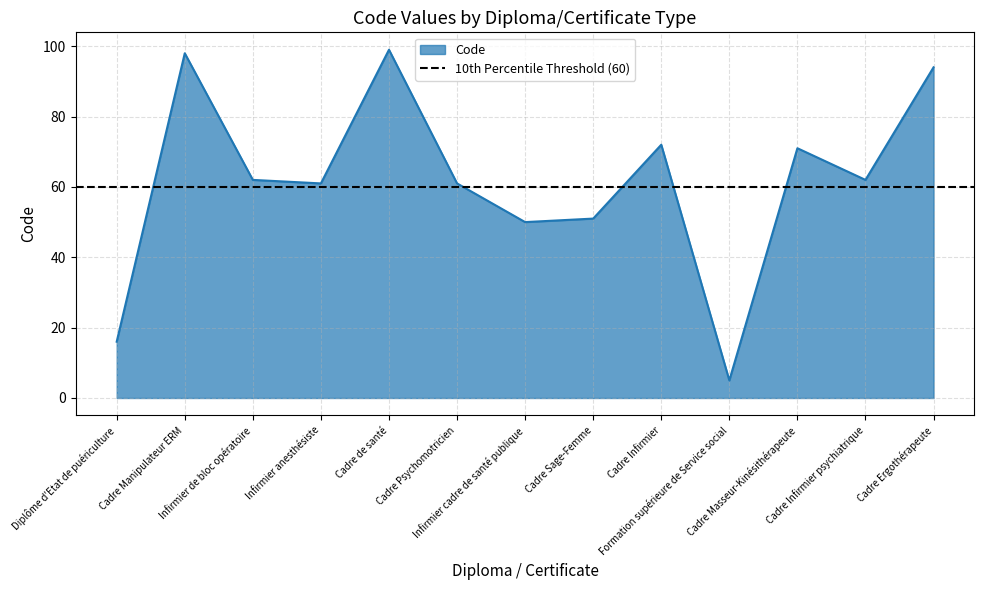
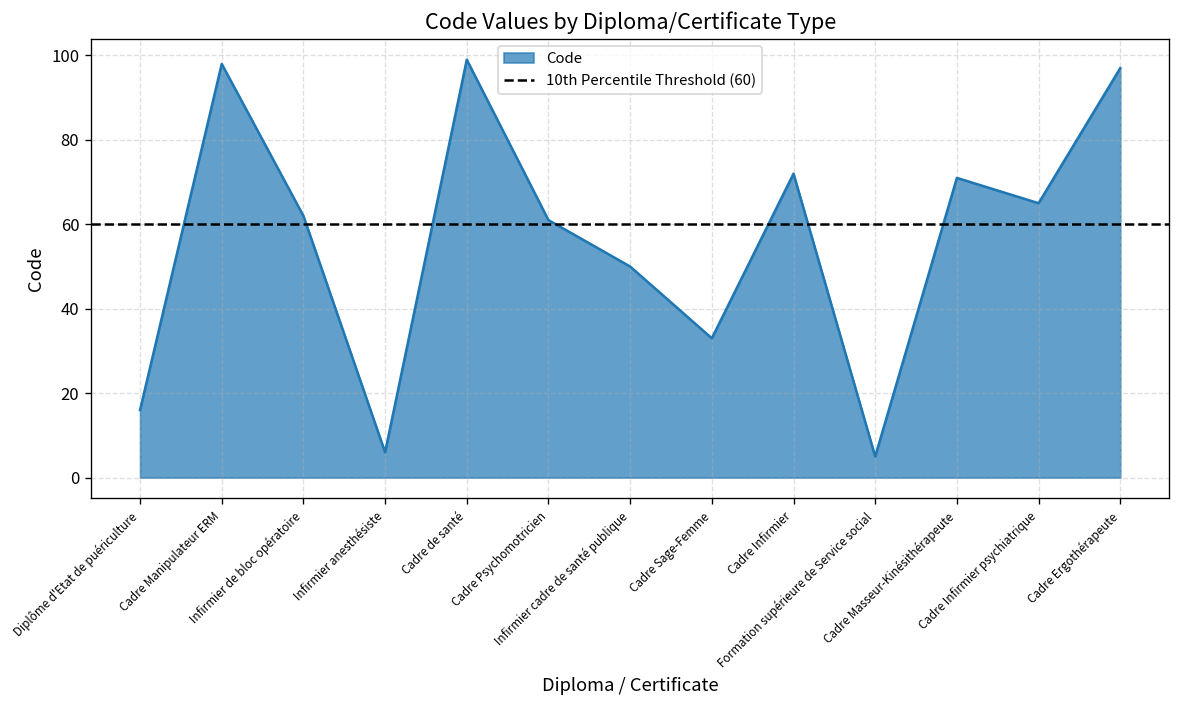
Infirmier anesthésiste: 61 -> 6
Cadre Sage-Femme: 51 -> 33
Cadre Infirmier psychiatrique: 62 -> 65
Cadre Ergothérapeute: 94 -> 97
